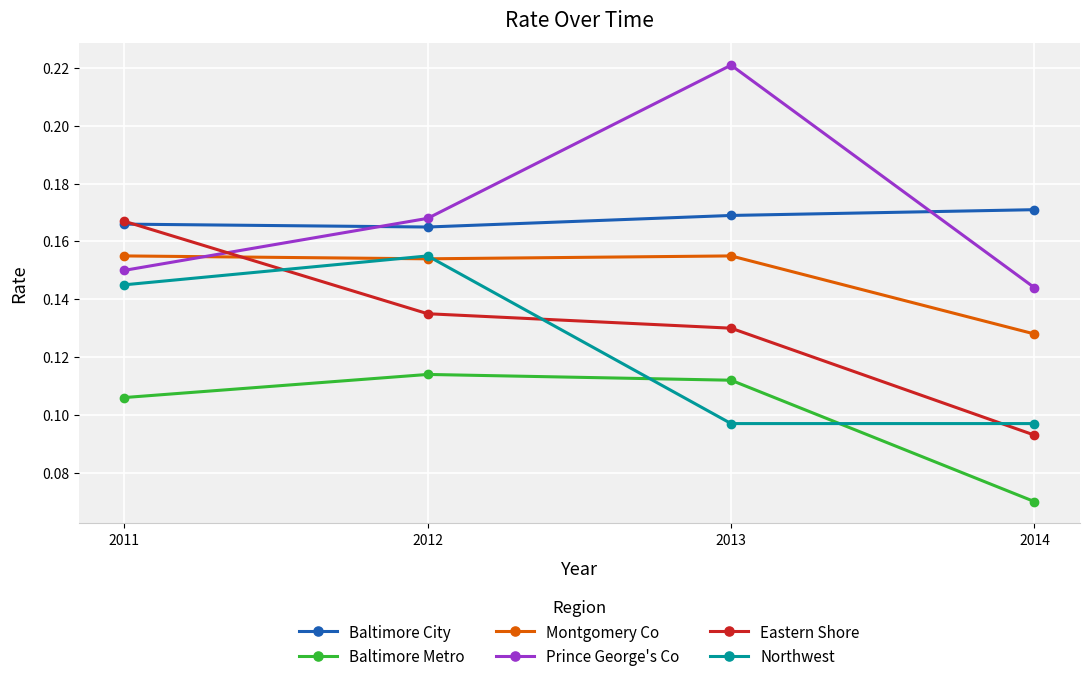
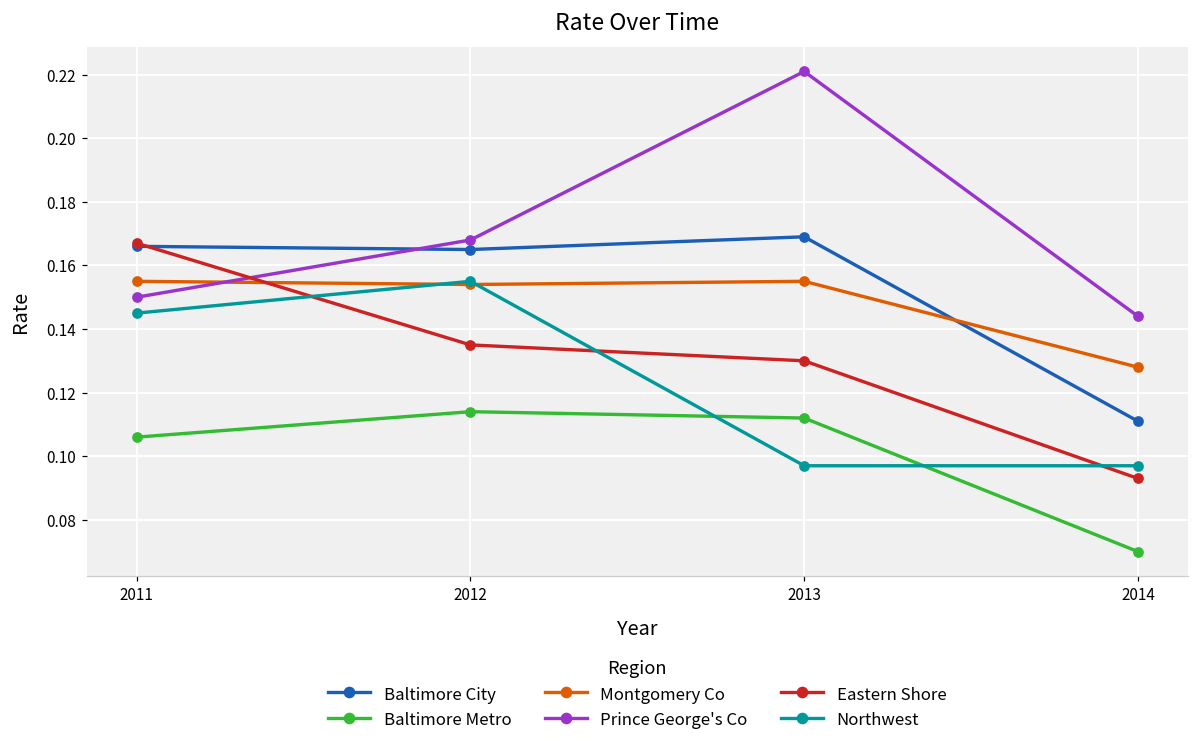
Baltimore City, 2014: 0.171 -> 0.111
